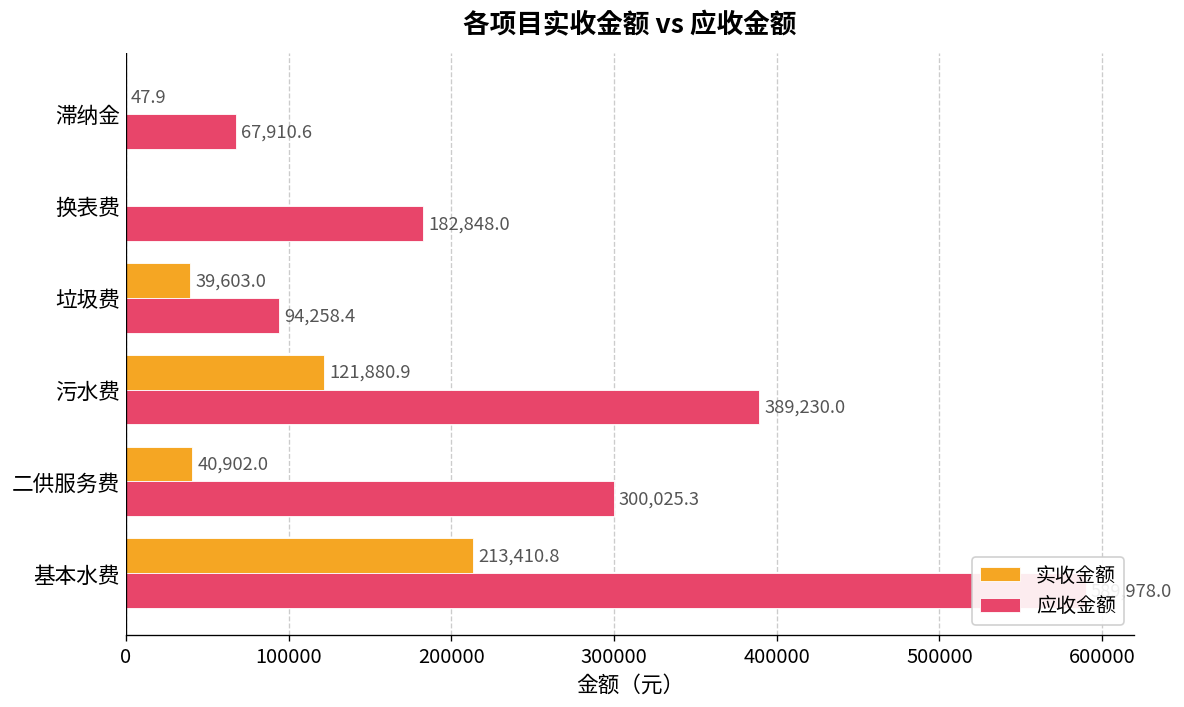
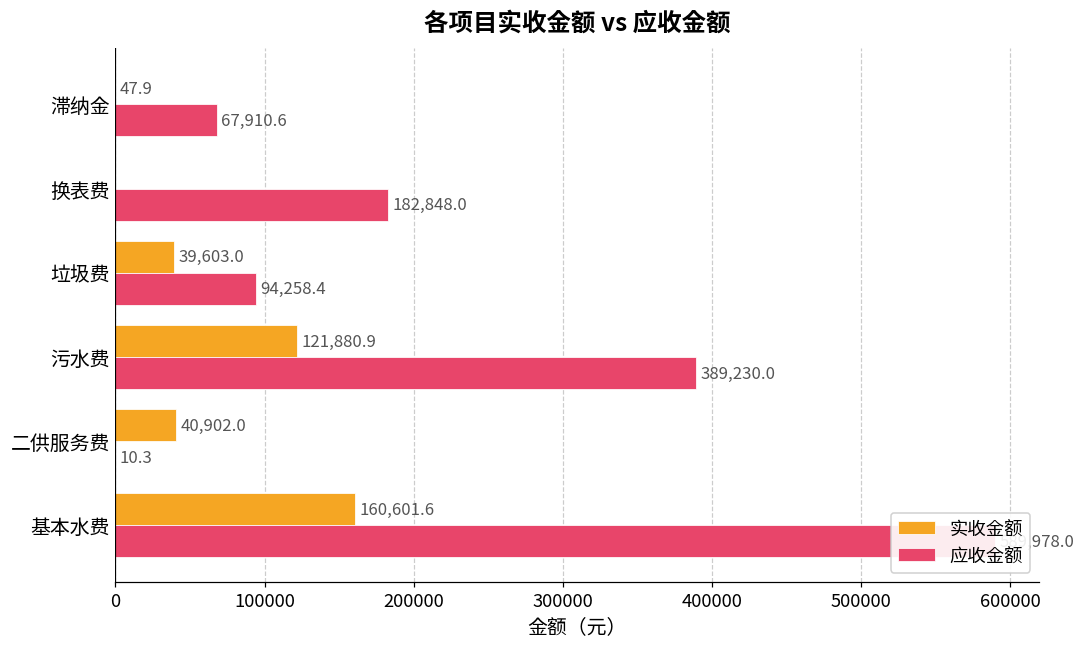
应收金额, 二供服务费: 300,025.3 -> 10.3
实收金额, 基本水费: 213,410.8 -> 160,601.6
